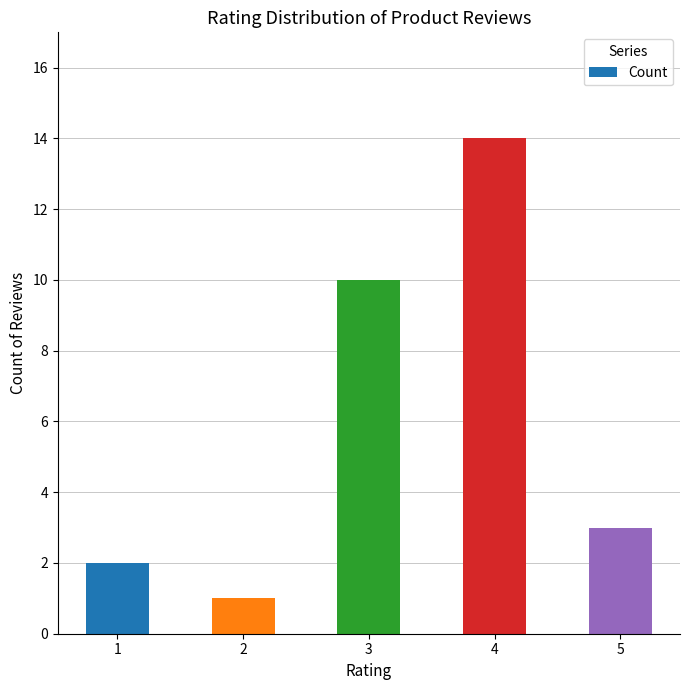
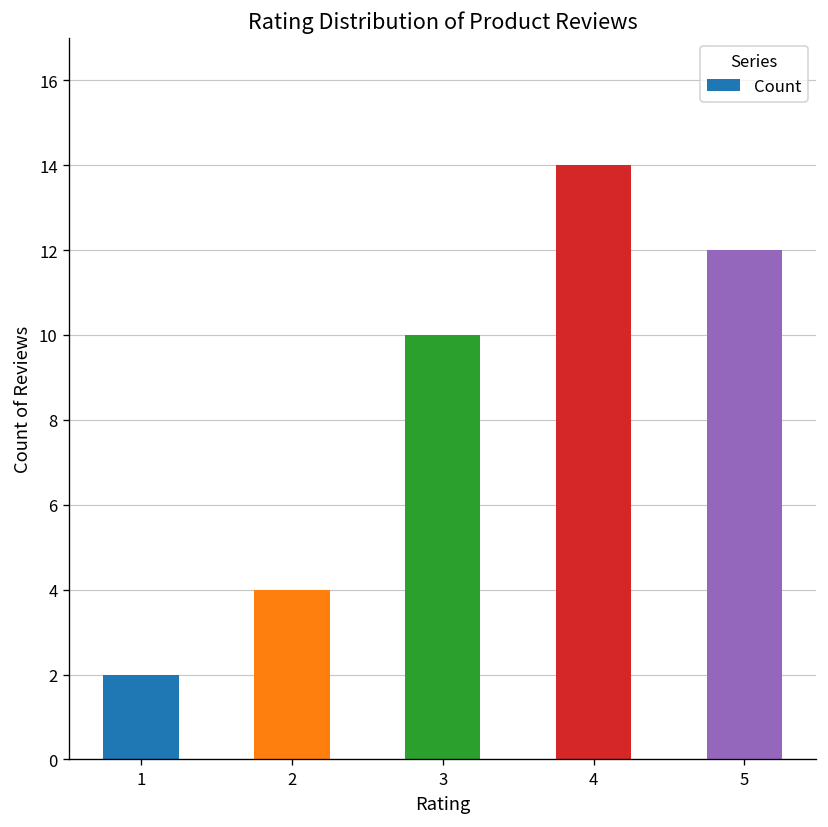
2: 1 -> 4
5: 3 -> 12
